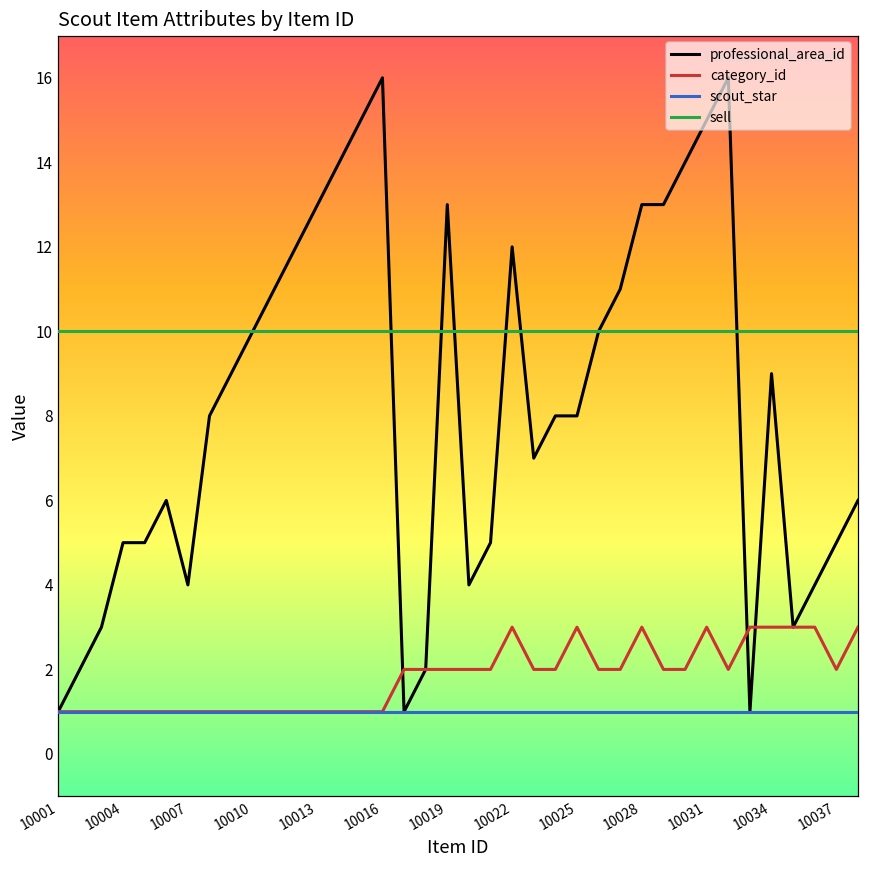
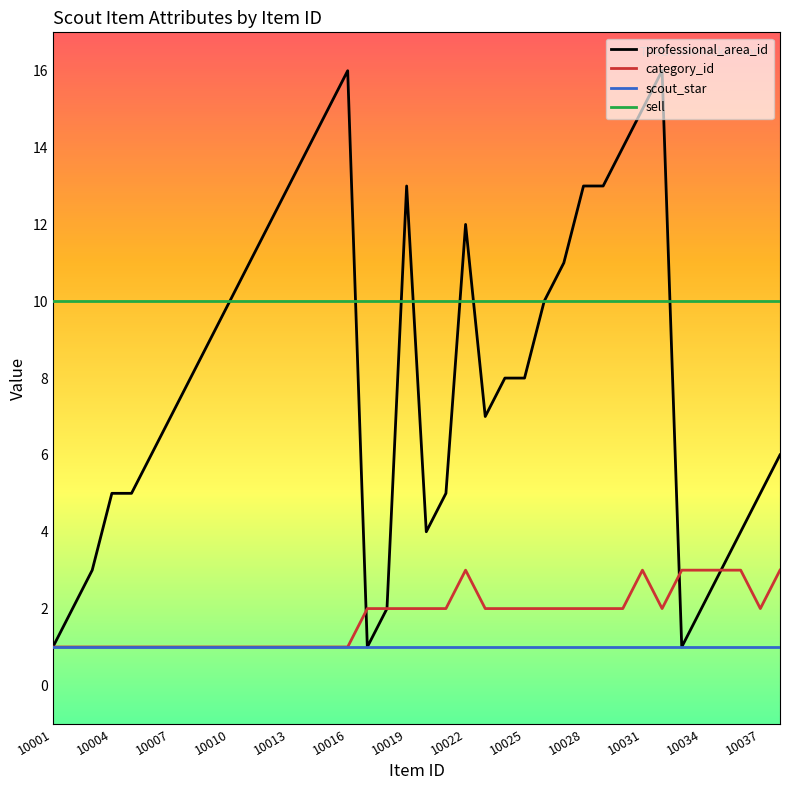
professional_area_id, 10007: 4 -> 7
category_id, 10025: 3 -> 2
category_id, 10028: 3 -> 2
professional_area_id, 10034: 9 -> 2
